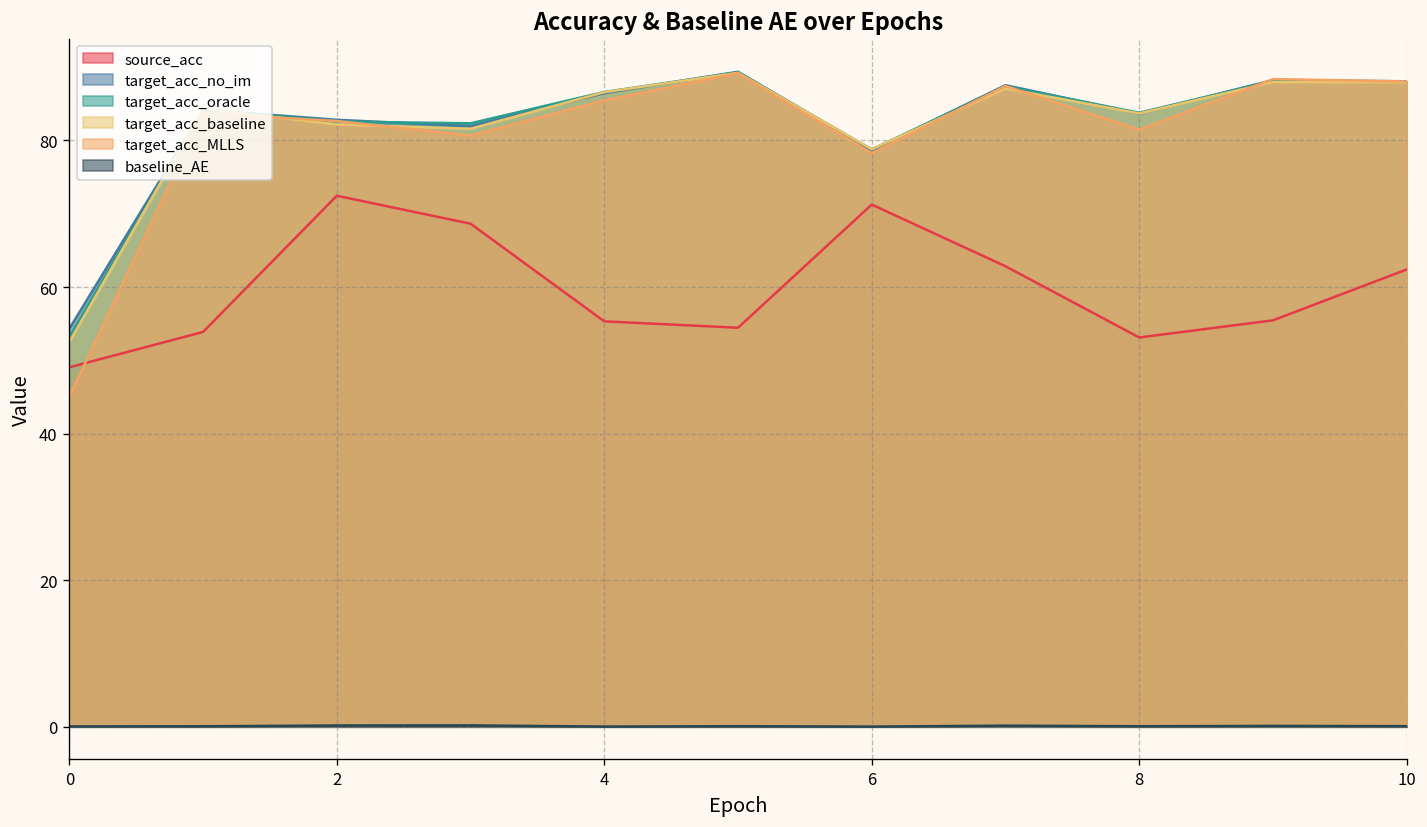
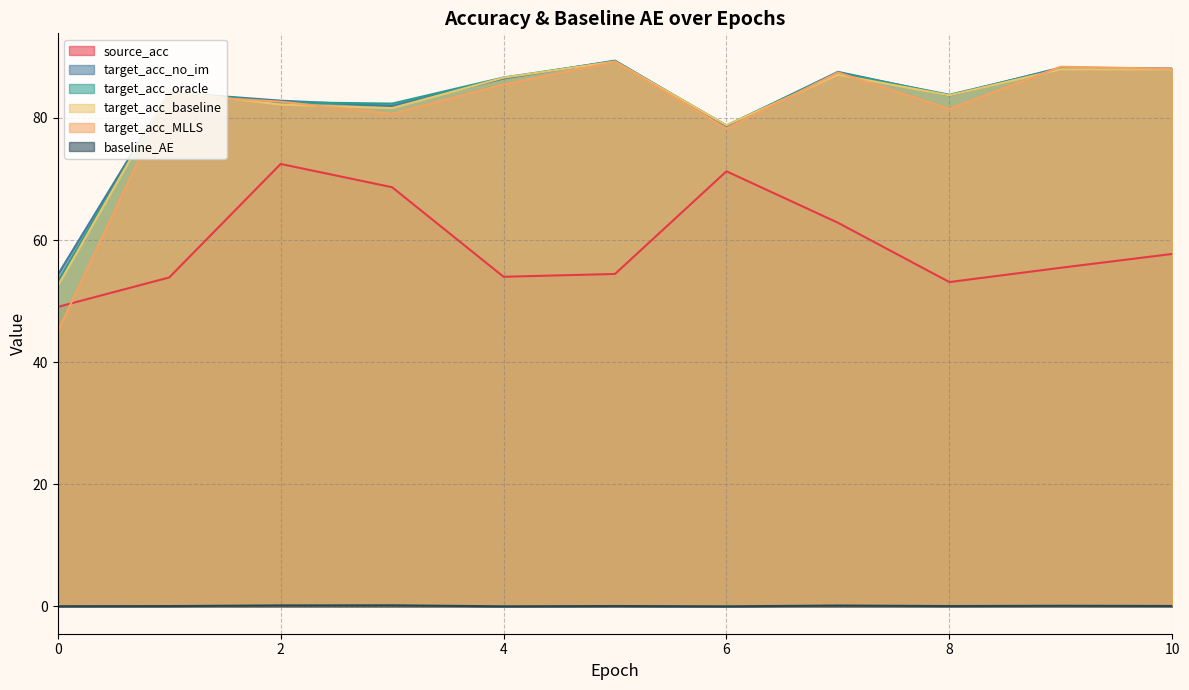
source_acc, 4: 55 -> 54
source_acc, 10: 62 -> 58
